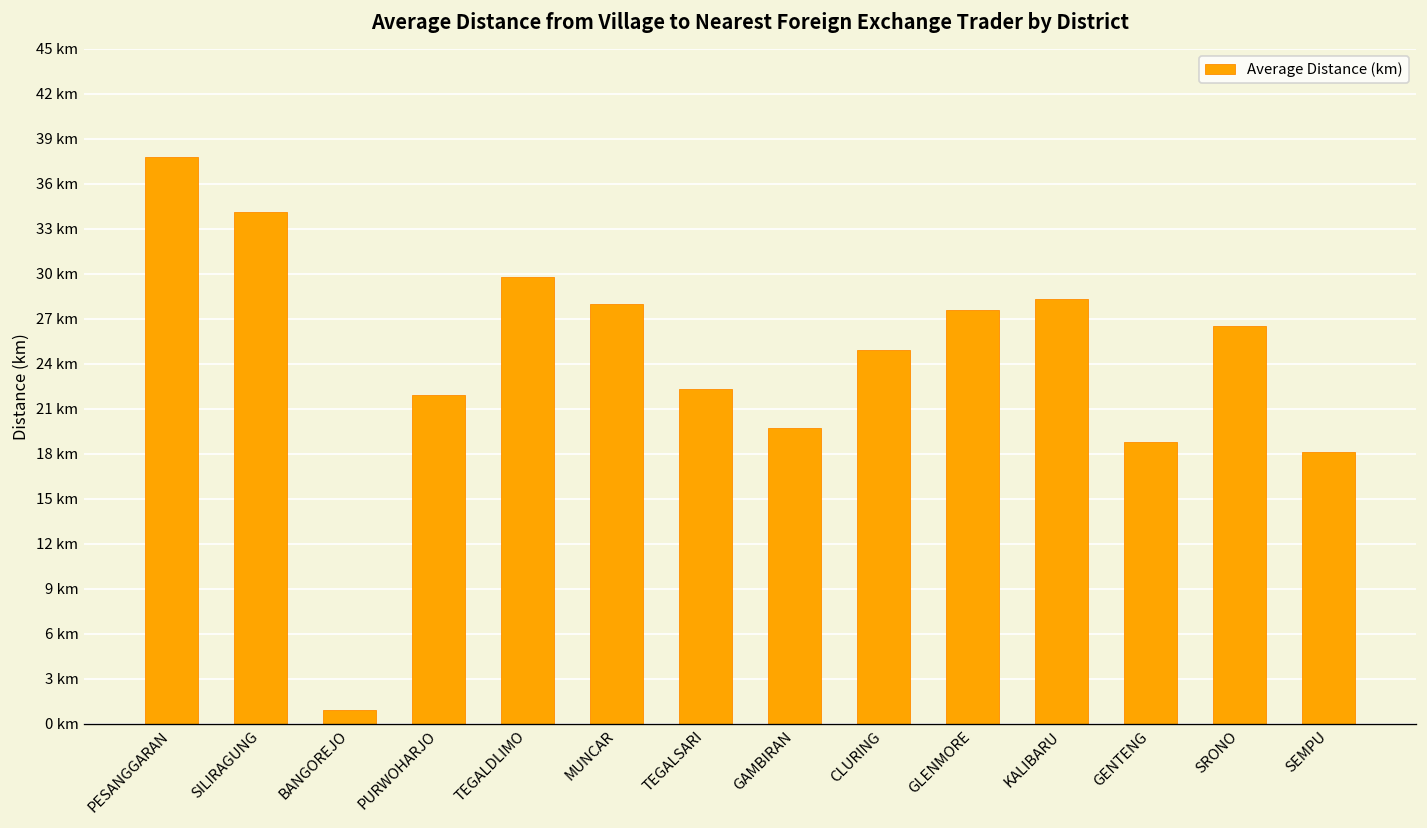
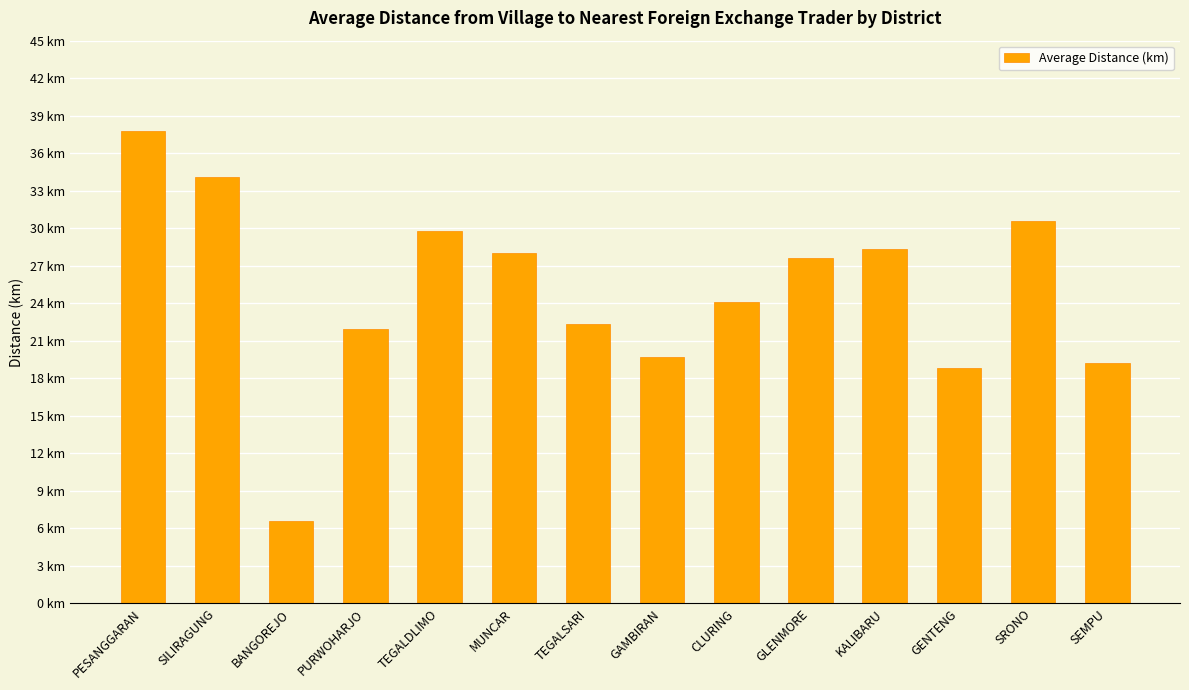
BANGOREJO: 0.9 km -> 6.6 km
CLURING: 24.9 km -> 24.1 km
SRONO: 26.5 km -> 30.6 km
SEMPU: 18.1 km -> 19.2 km
